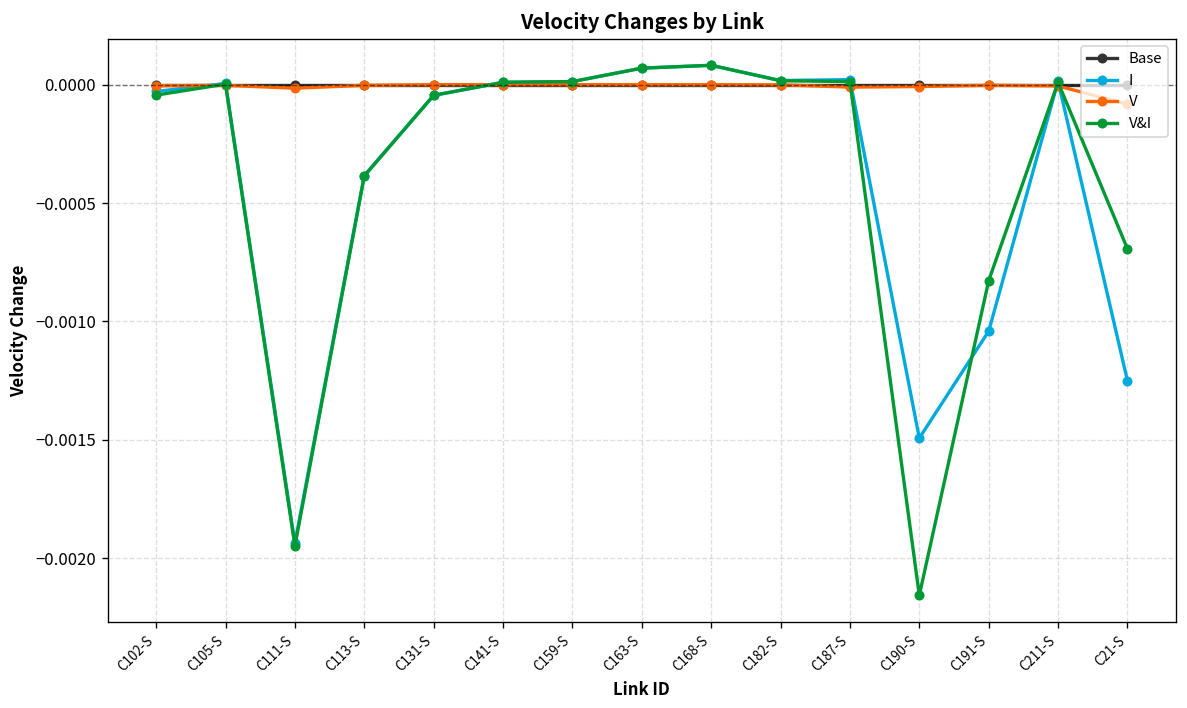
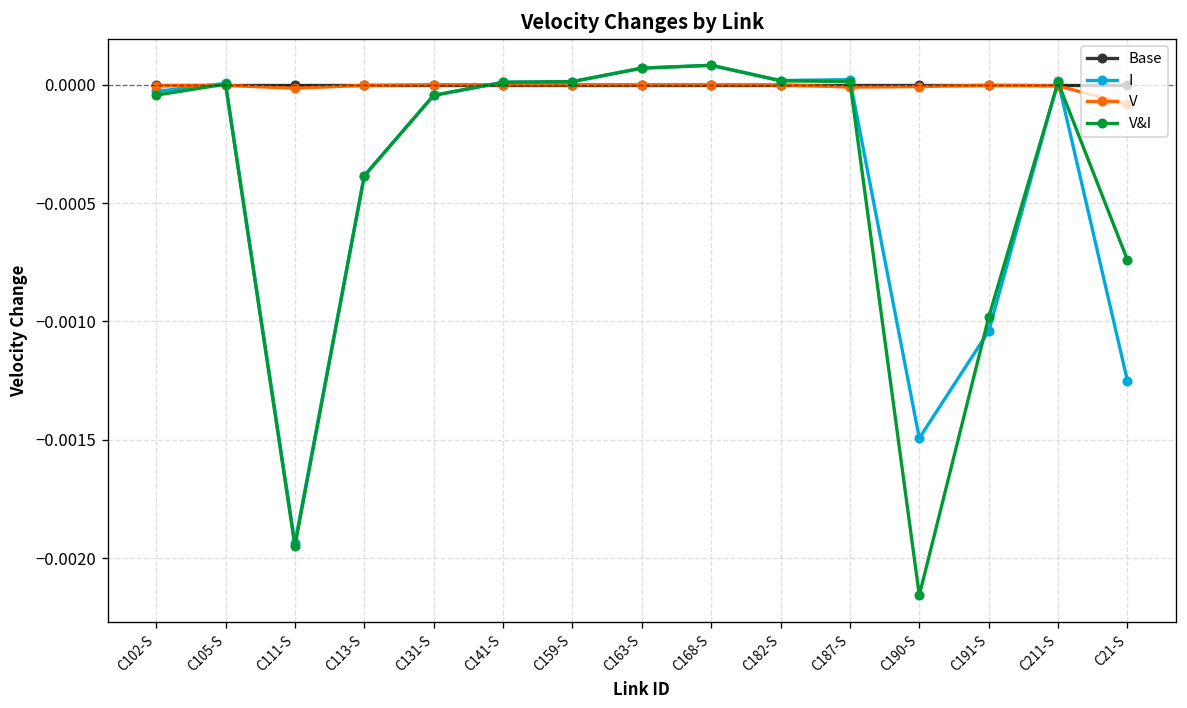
V&I, C191-S: -0.00083 -> -0.00098
V&I, C21-S: -0.00069 -> -0.00074
